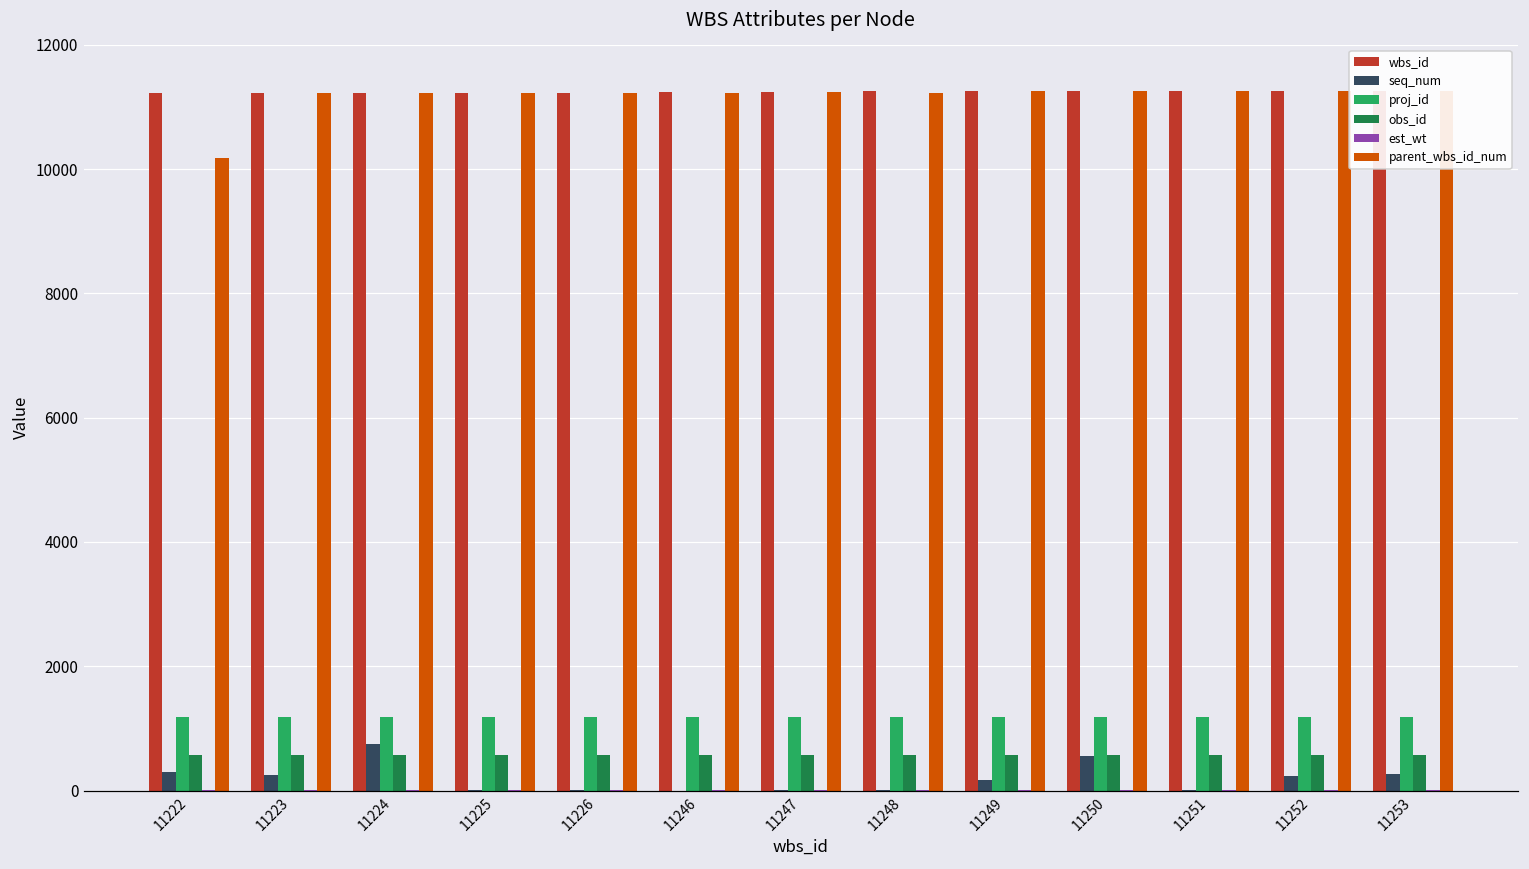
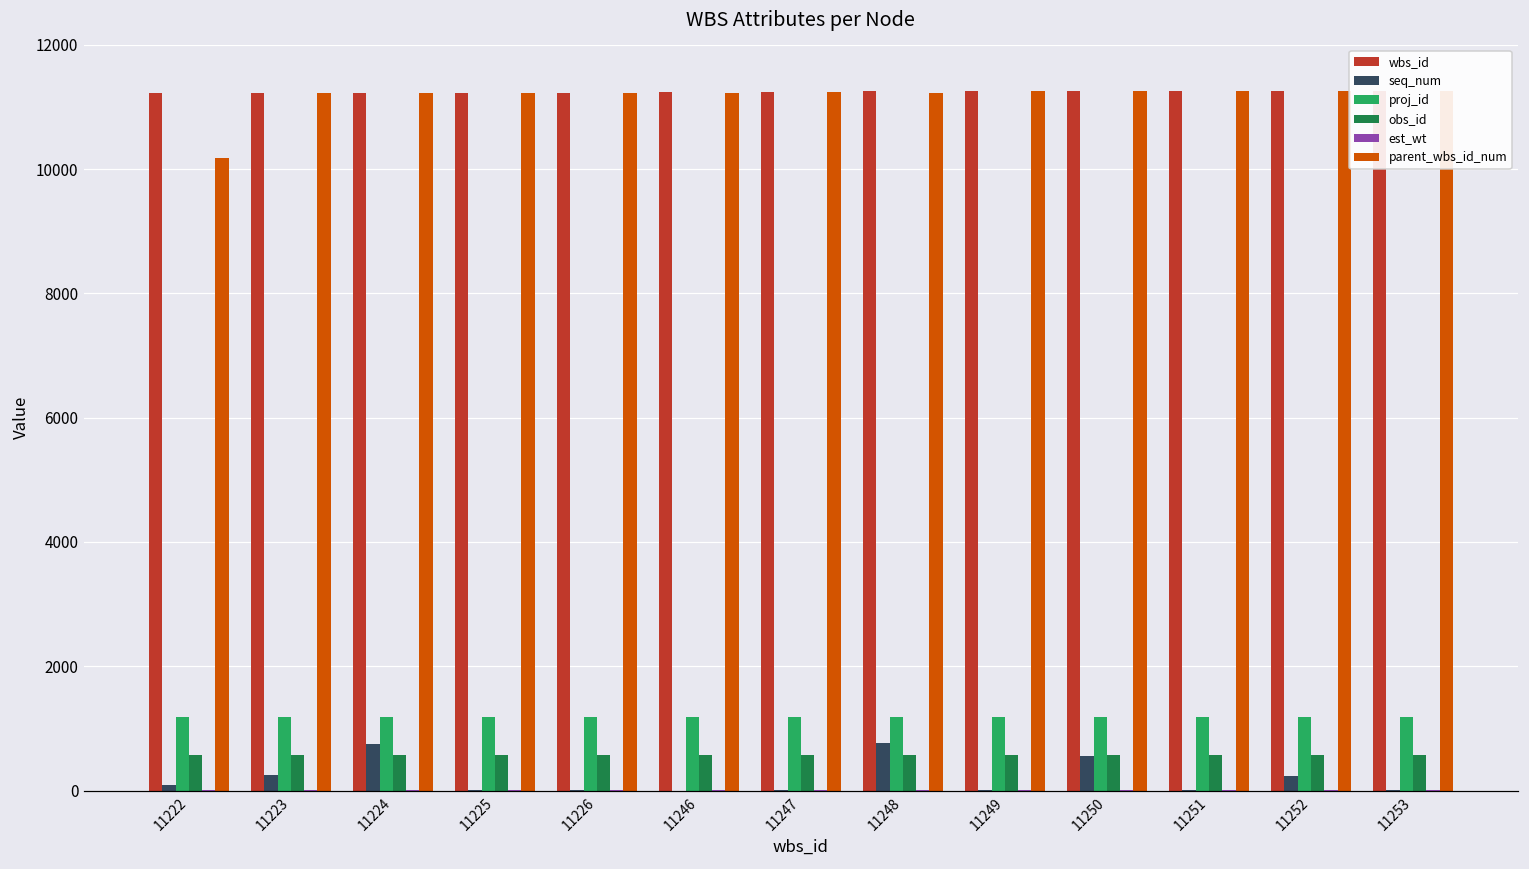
seq_num, 11222: 300 -> 100
seq_num, 11248: 0 -> 800
seq_num, 11249: 200 -> 0
seq_num, 11253: 300 -> 0
